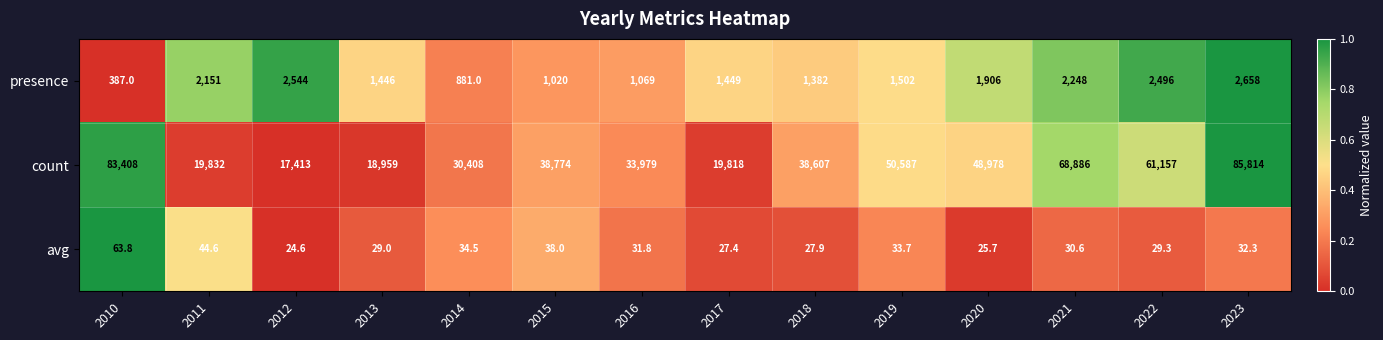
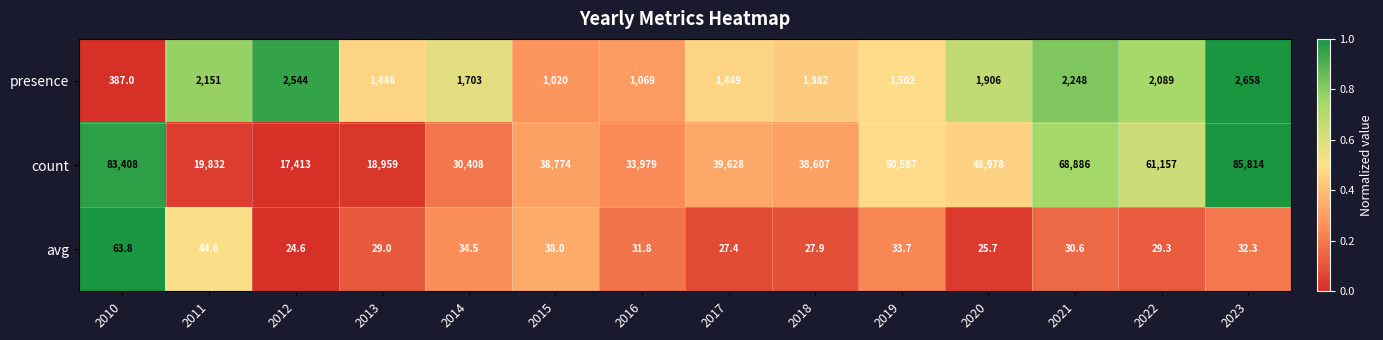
presence, 2014: 881.0 -> 1,703
presence, 2022: 2,496 -> 2,089
count, 2017: 19,818 -> 39,628
